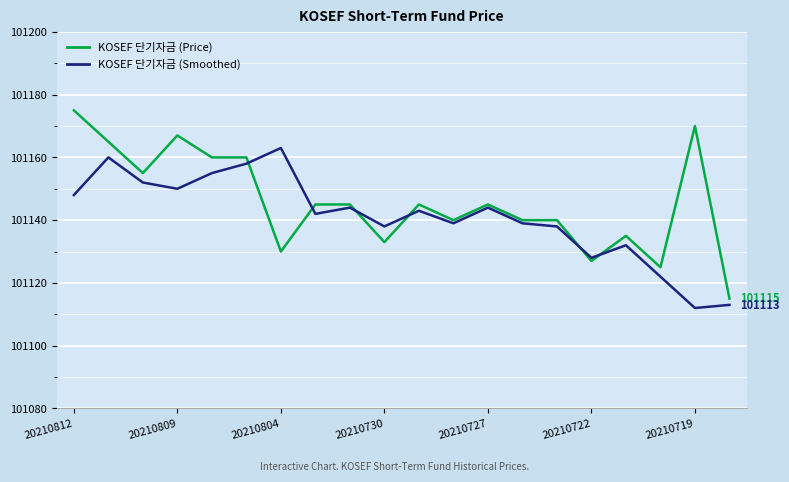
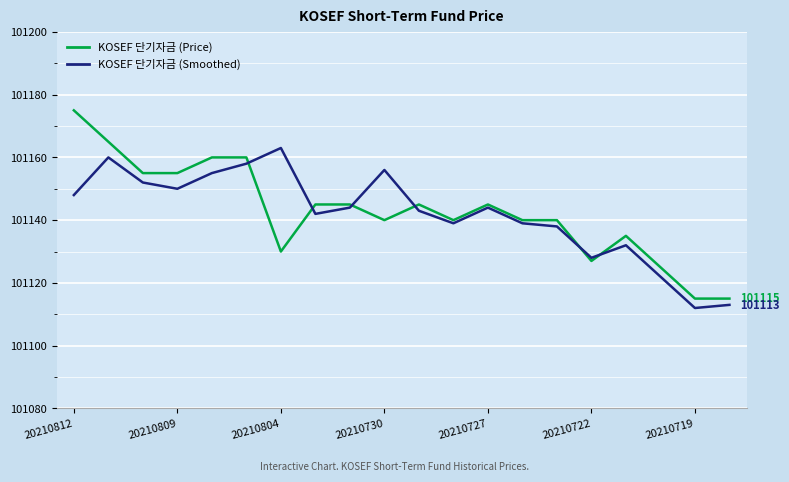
KOSEF 단기자금 (Price), 20210809: 101167 -> 101155
KOSEF 단기자금 (Price), 20210730: 101133 -> 101140
KOSEF 단기자금 (Smoothed), 20210730: 101138 -> 101156
KOSEF 단기자금 (Price), 20210719: 101170 -> 101115
